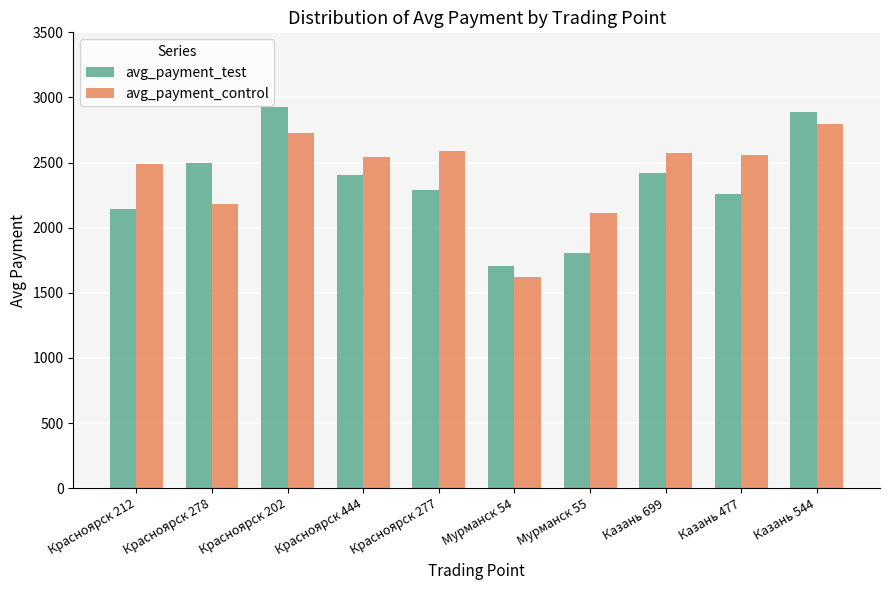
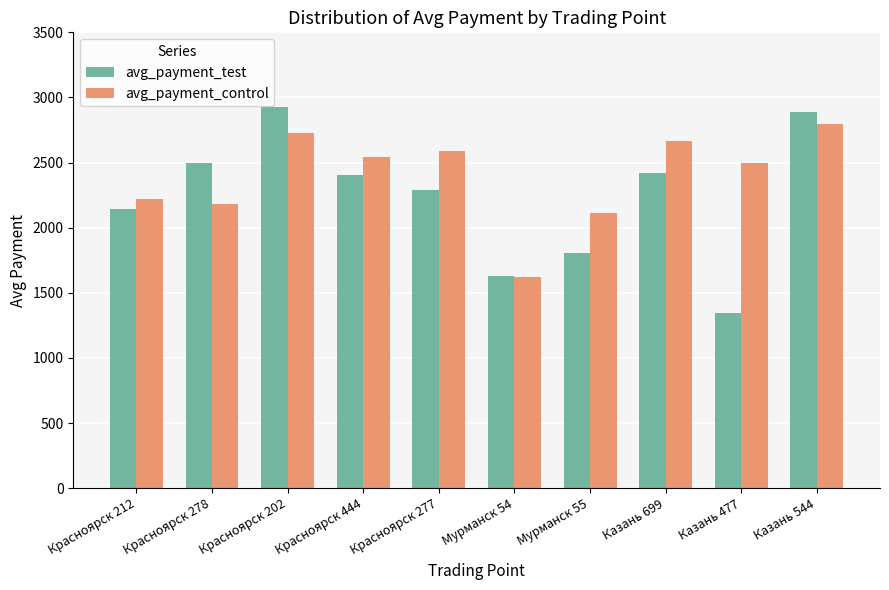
avg_payment_control, Красноярск 212: 2490 -> 2220
avg_payment_test, Мурманск 54: 1700 -> 1630
avg_payment_control, Казань 699: 2570 -> 2670
avg_payment_test, Казань 477: 2260 -> 1350
avg_payment_control, Казань 477: 2560 -> 2500
